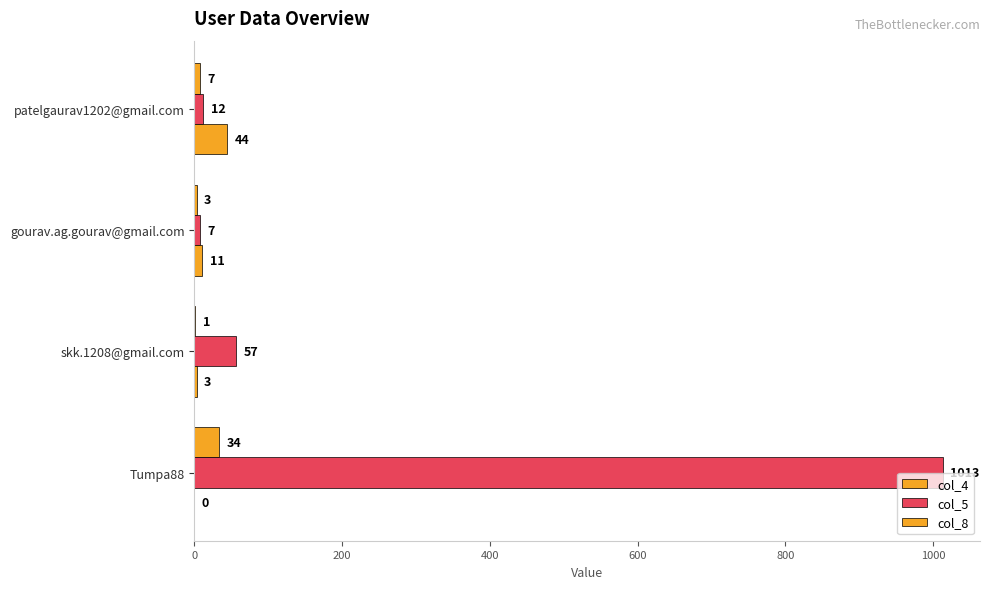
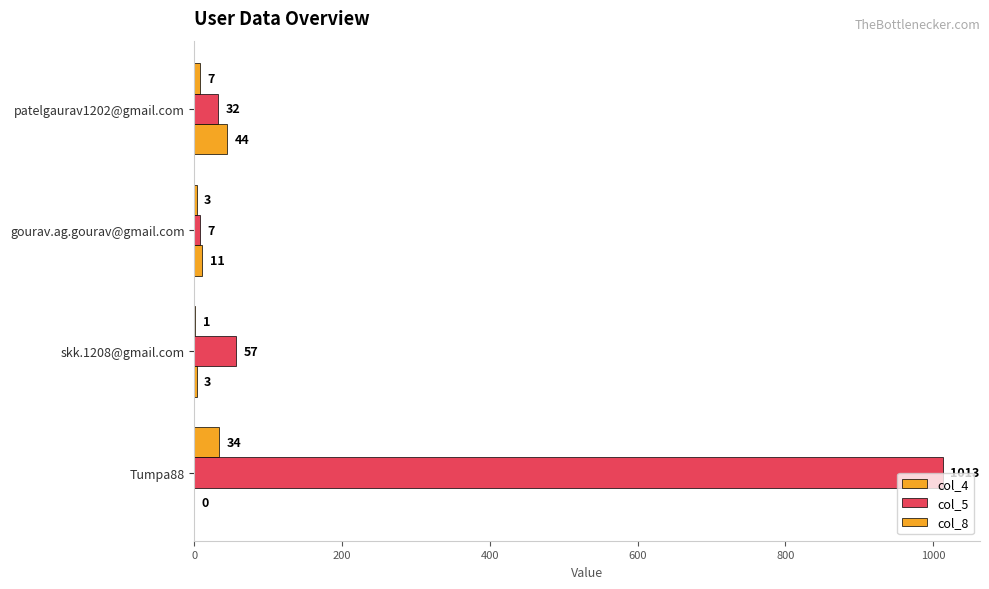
col_5, patelgaurav1202@gmail.com: 12 -> 32
